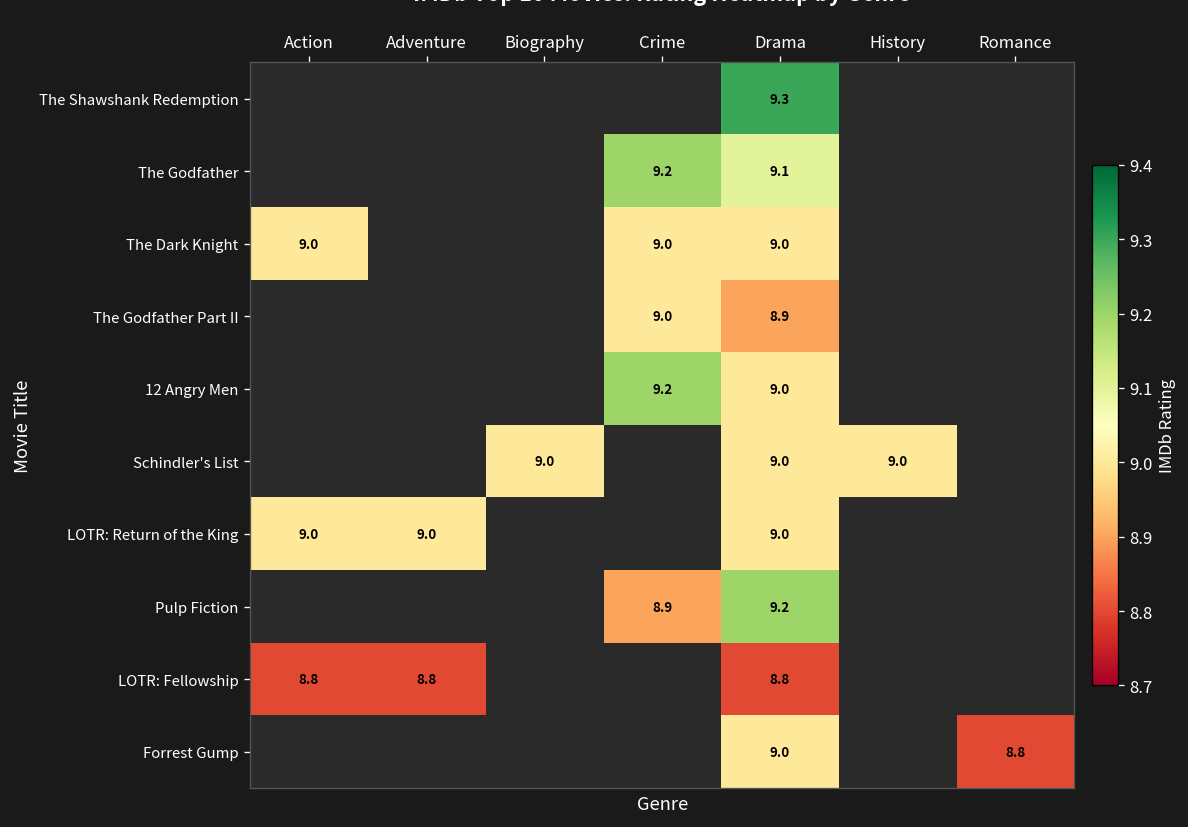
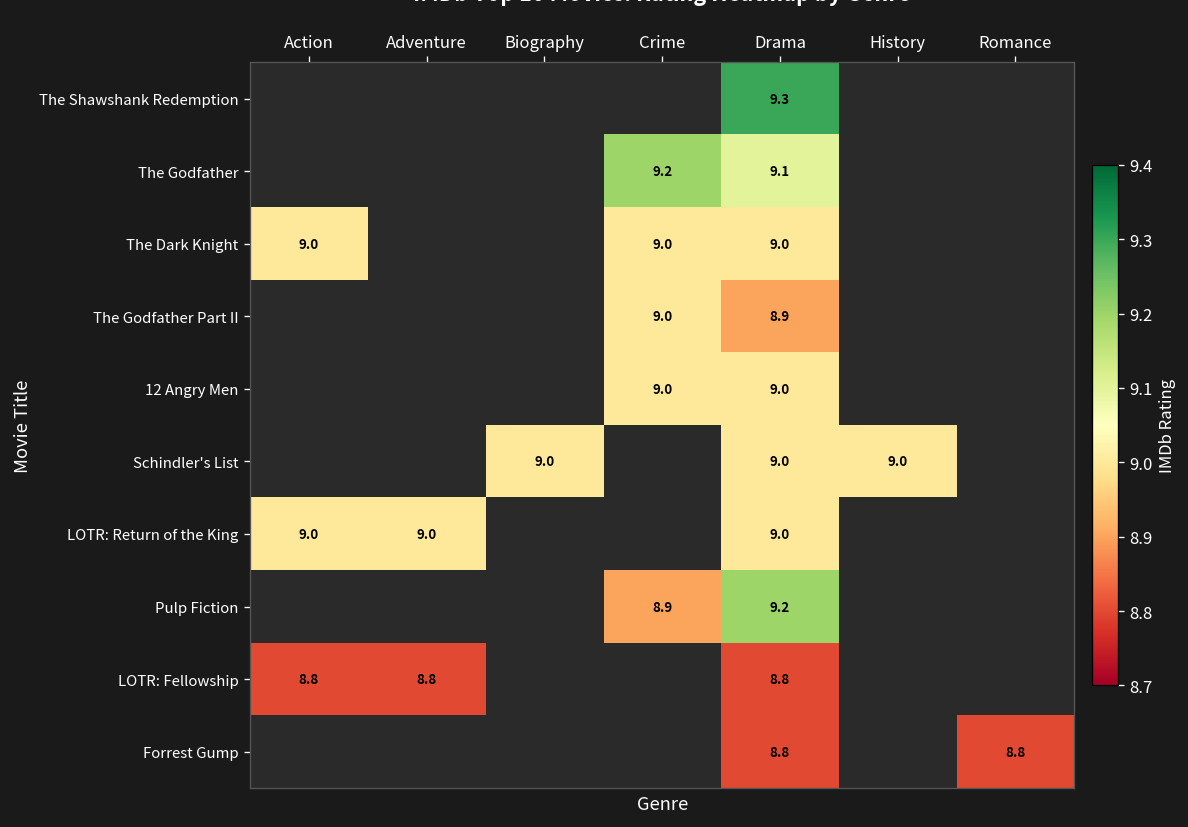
12 Angry Men, Crime: 9.2 -> 9.0
Forrest Gump, Drama: 9.0 -> 8.8
